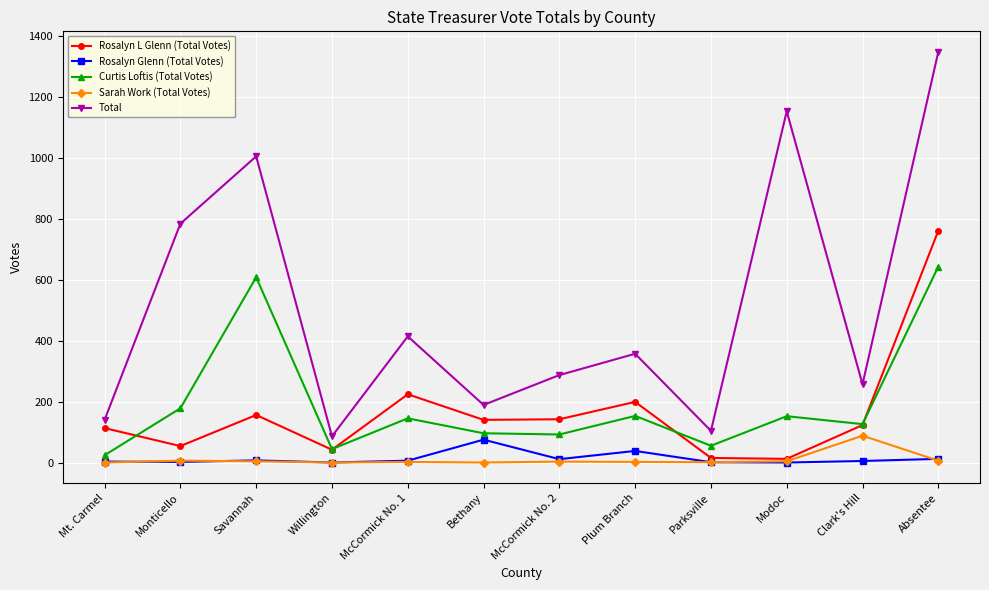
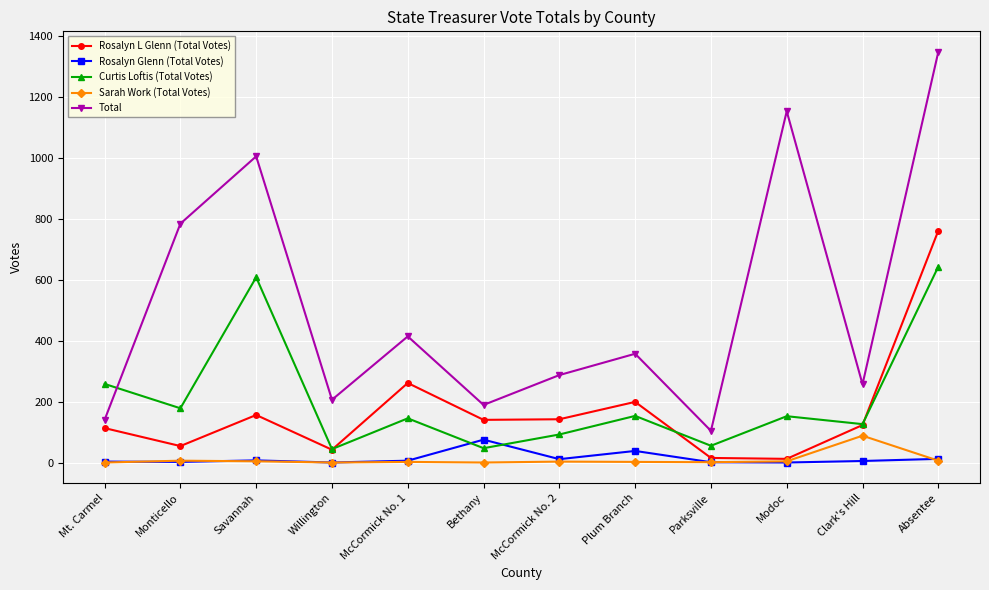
Curtis Loftis (Total Votes), Mt. Carmel: 20 -> 260
Total, Willington: 90 -> 210
Rosalyn L Glenn (Total Votes), McCormick No. 1: 220 -> 260
Curtis Loftis (Total Votes), Bethany: 100 -> 50
